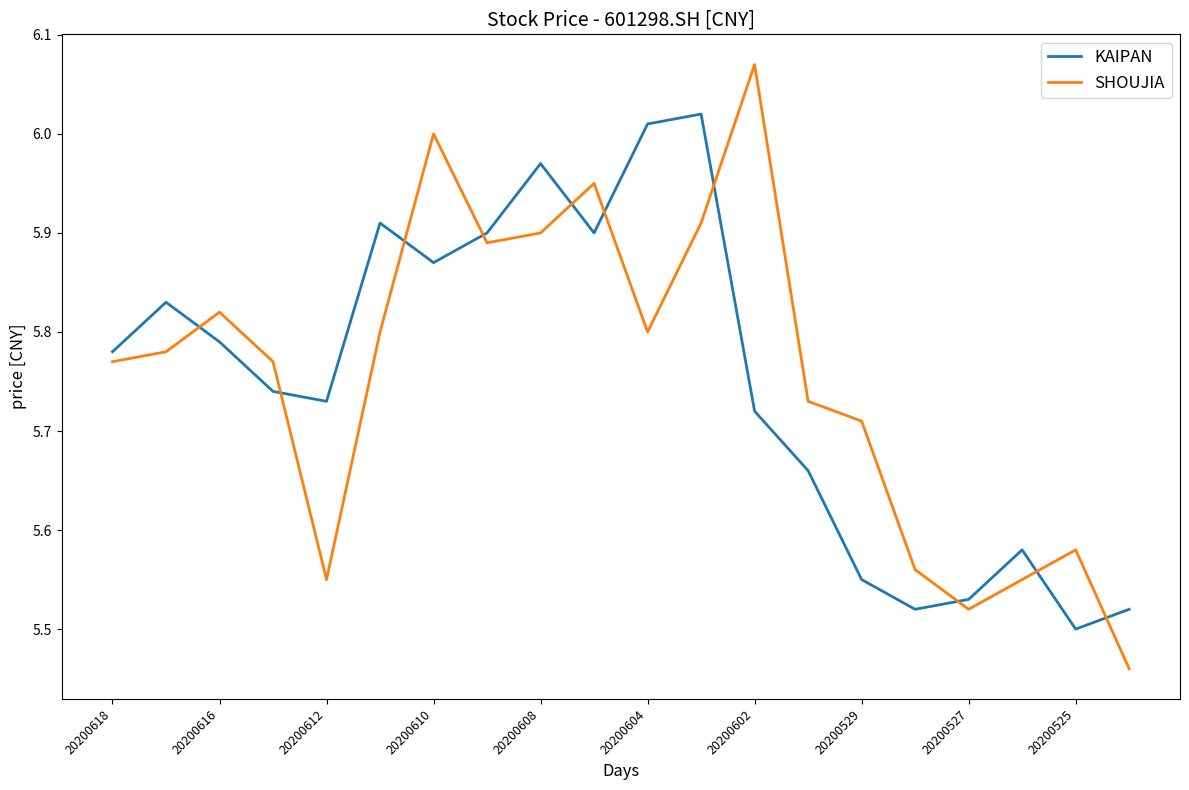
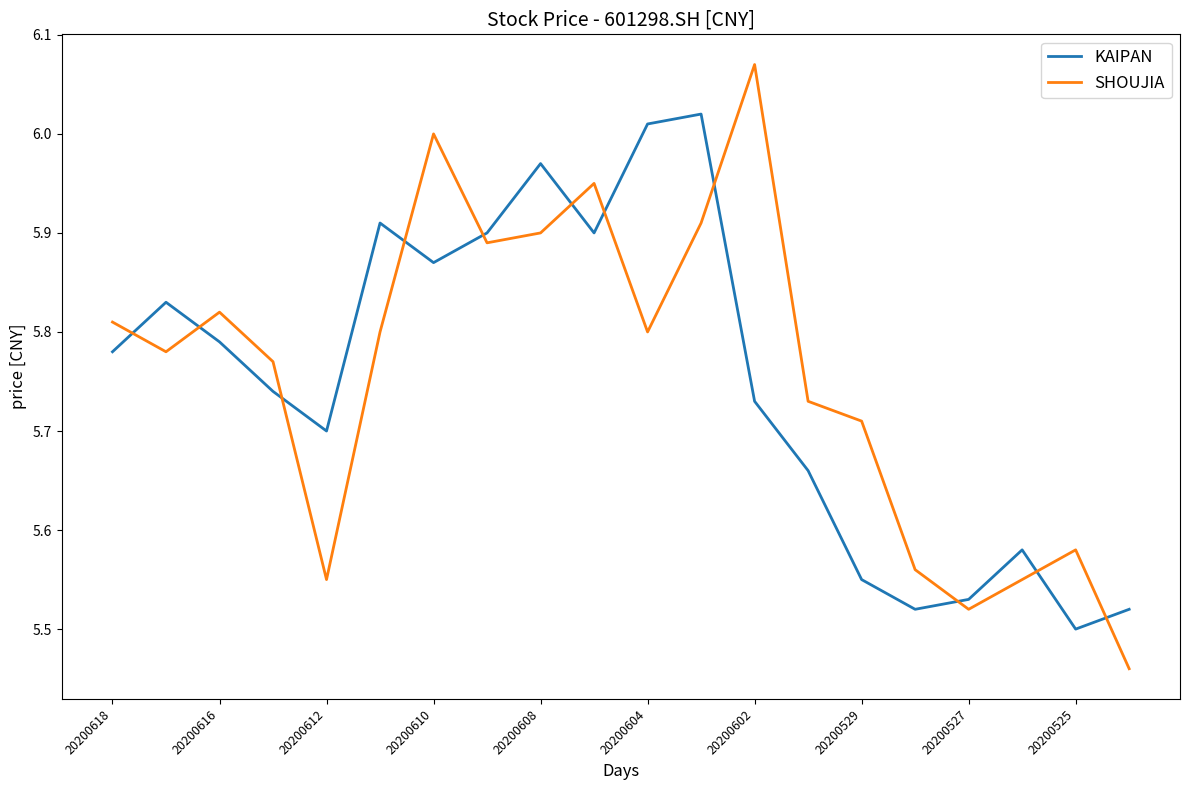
SHOUJIA, 20200618: 5.77 -> 5.81
KAIPAN, 20200612: 5.73 -> 5.70
KAIPAN, 20200602: 5.72 -> 5.73
